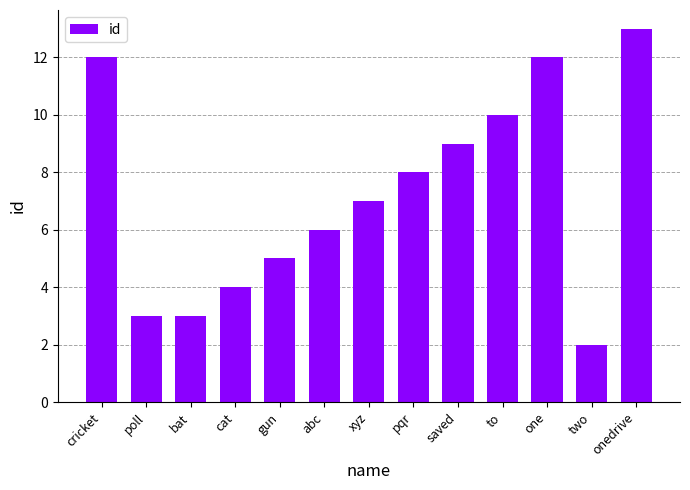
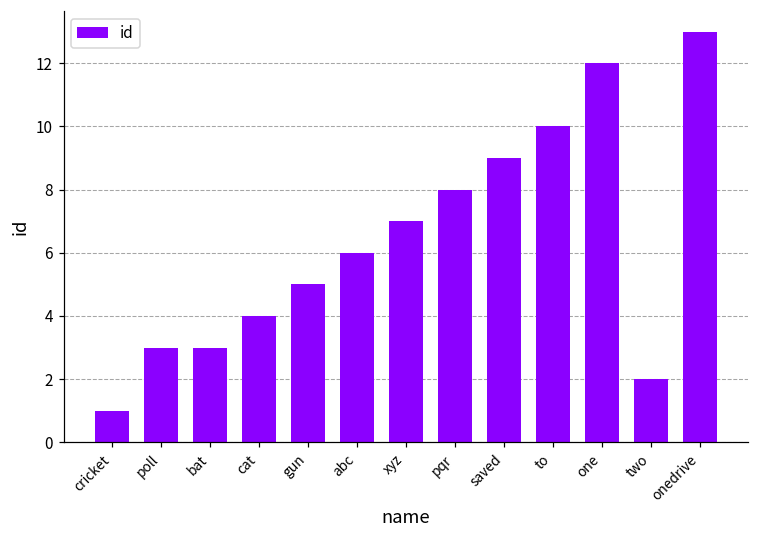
cricket: 12 -> 1
